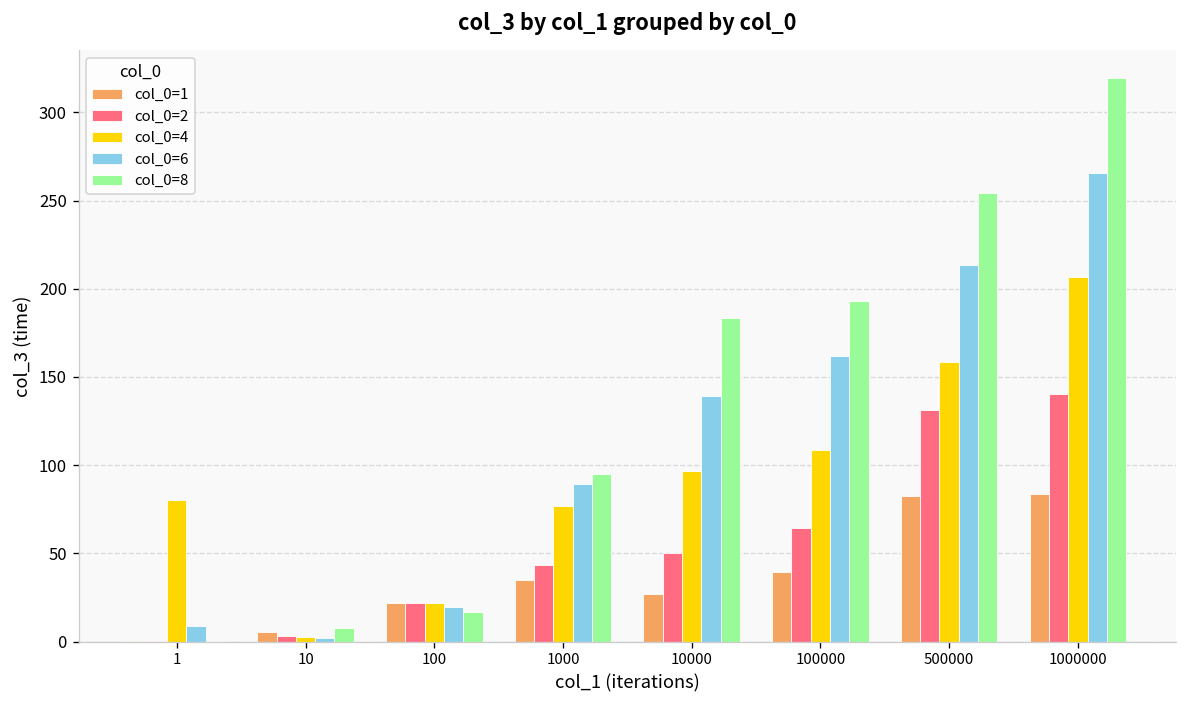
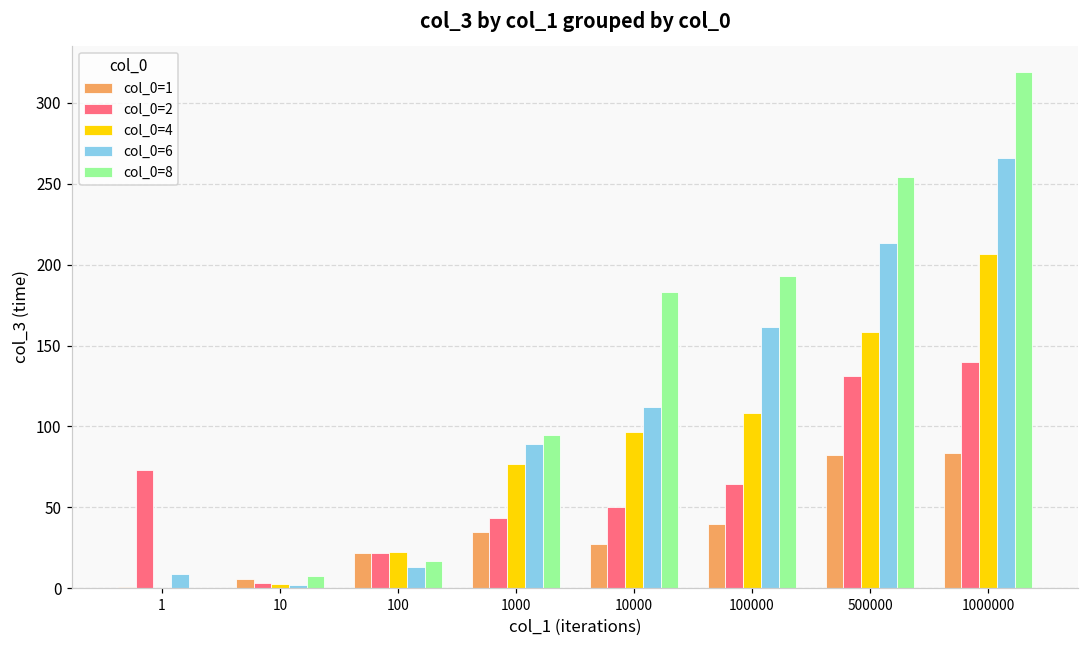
col_0=2, 1: 0 -> 73
col_0=4, 1: 80 -> 0
col_0=6, 100: 19 -> 13
col_0=6, 10000: 139 -> 112
